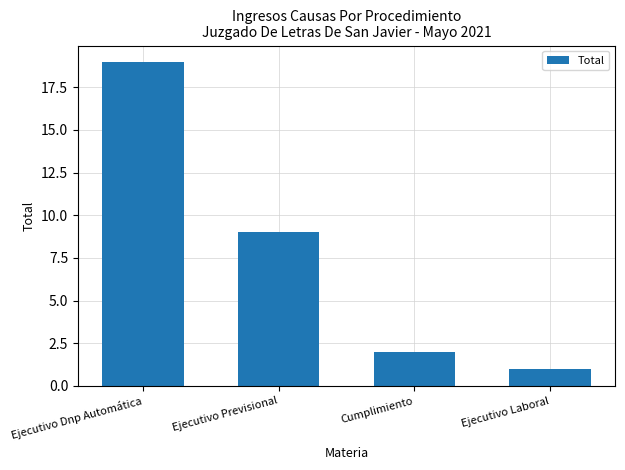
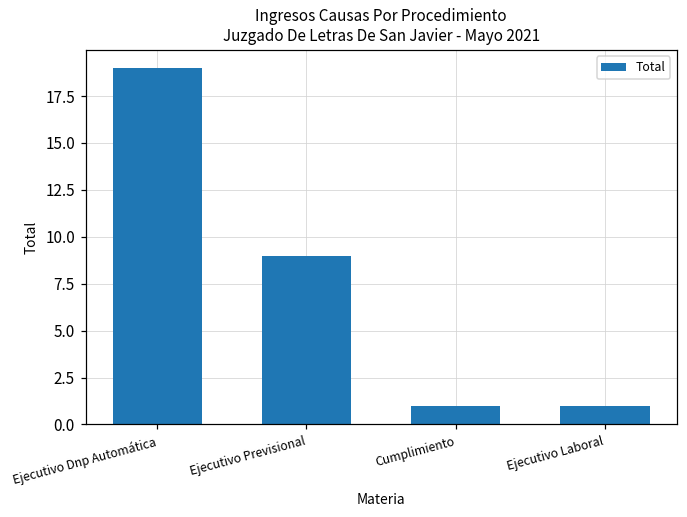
Cumplimiento: 2 -> 1
